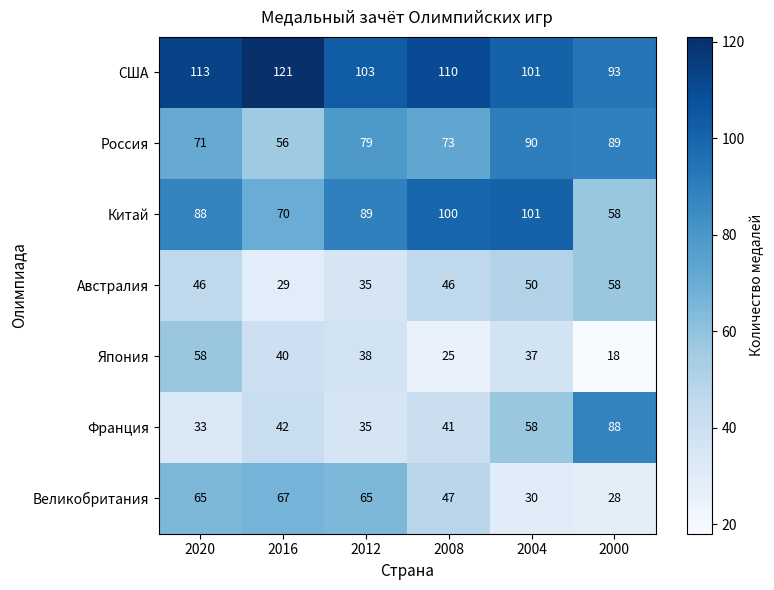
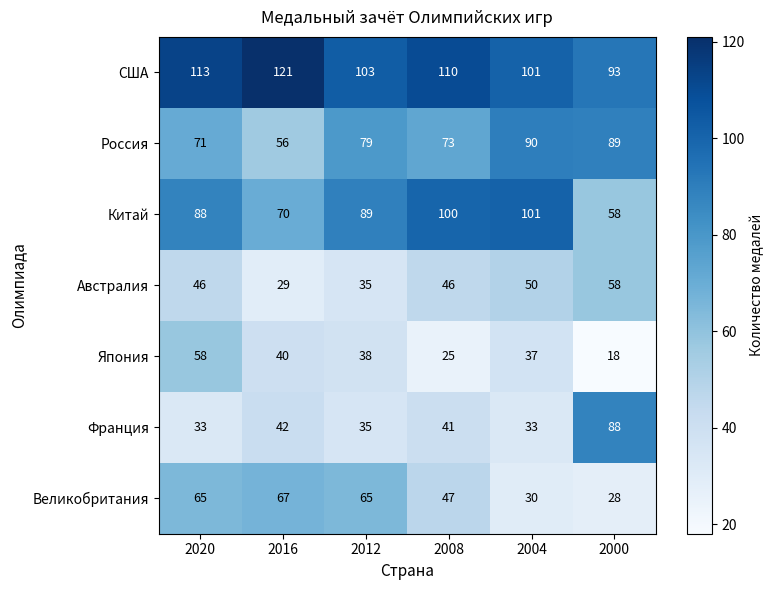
Франция, 2004: 58 -> 33
